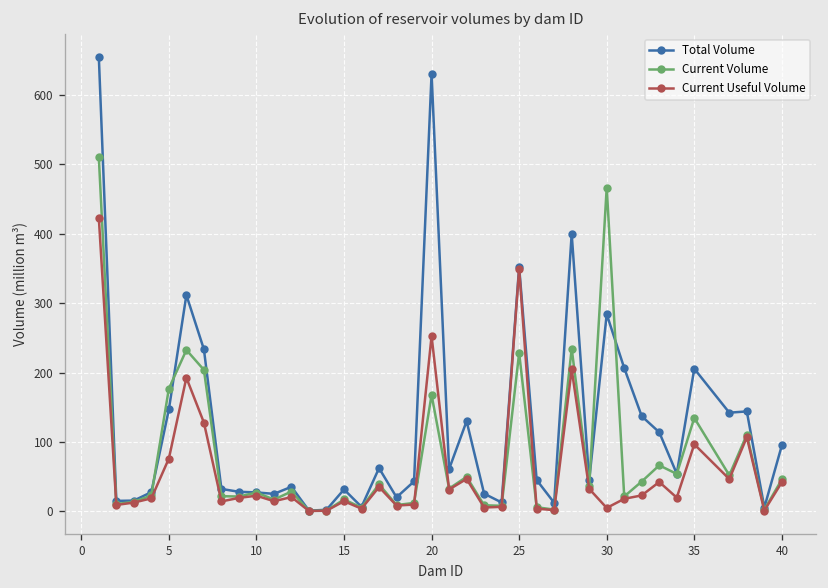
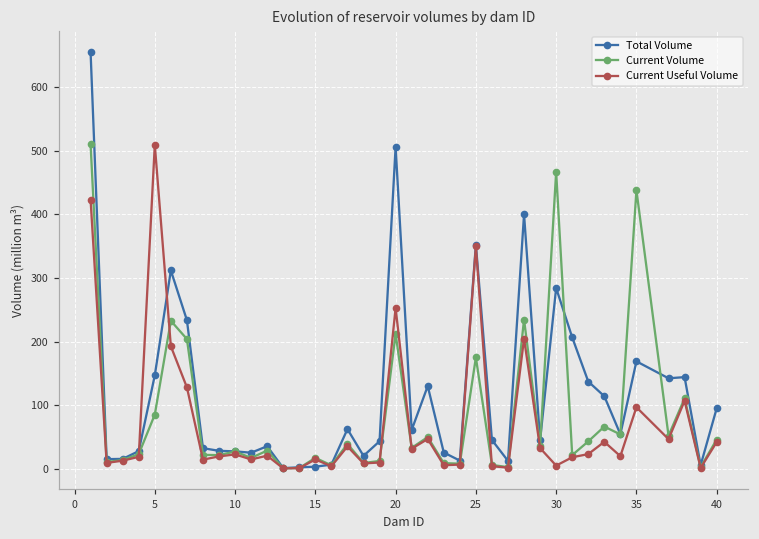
Current Volume, 5: 180 -> 90
Current Useful Volume, 5: 80 -> 510
Total Volume, 15: 30 -> 0
Total Volume, 20: 630 -> 510
Current Volume, 20: 170 -> 210
Current Volume, 25: 230 -> 170
Total Volume, 35: 210 -> 170
Current Volume, 35: 130 -> 440
